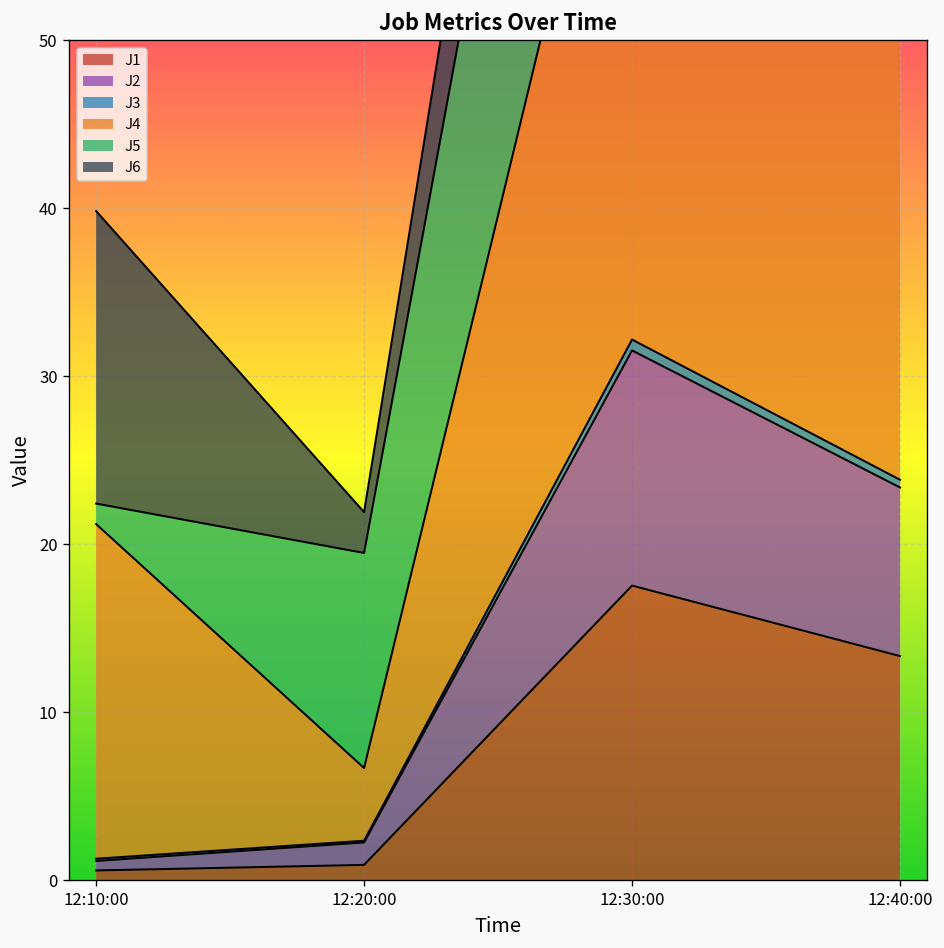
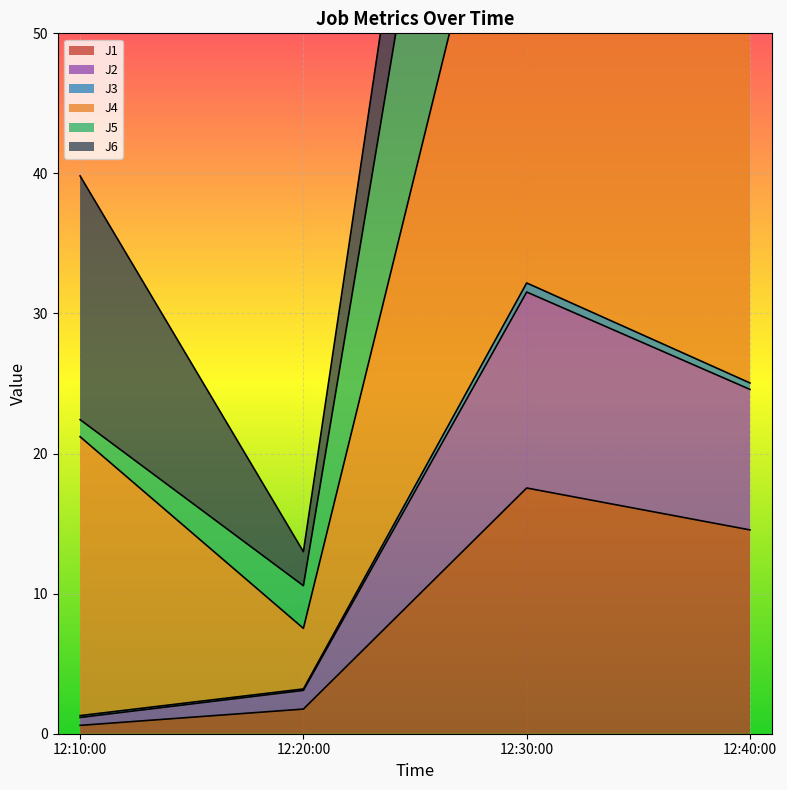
J1, 12:20:00: 0.9 -> 1.8
J5, 12:20:00: 12.8 -> 3.0
J1, 12:40:00: 13.4 -> 14.6
